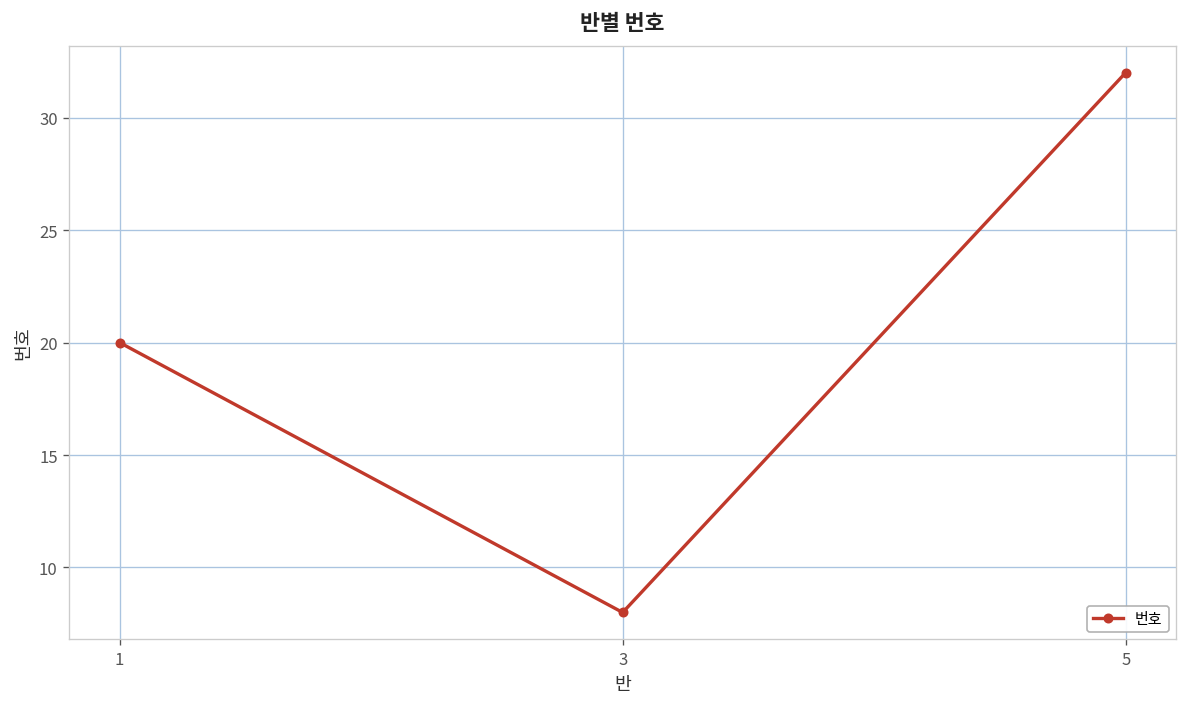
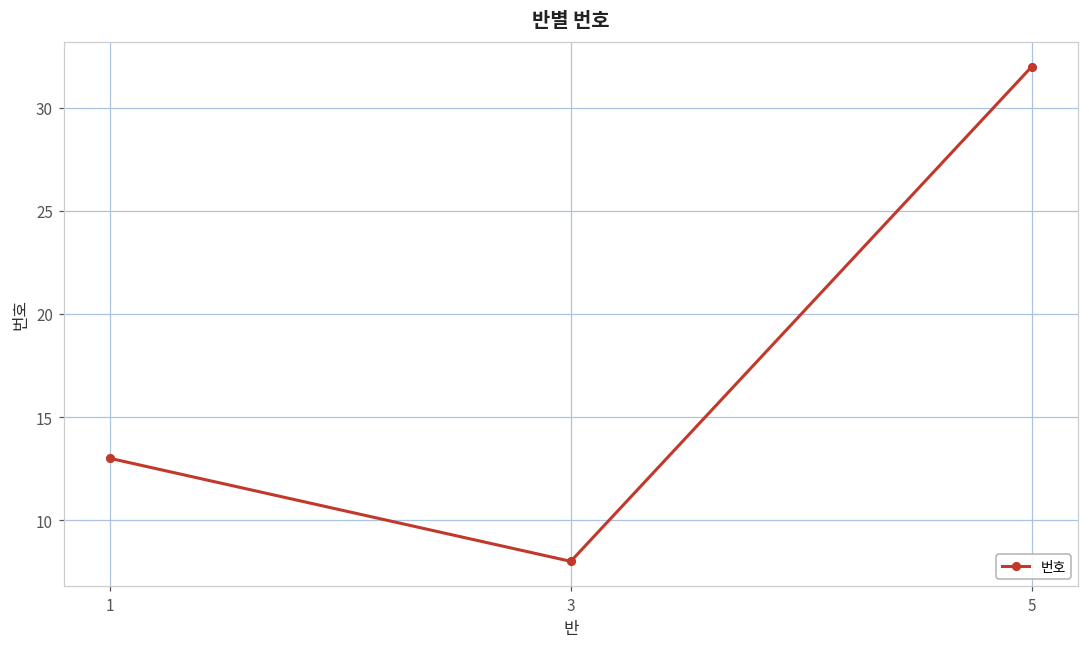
1: 20 -> 13
